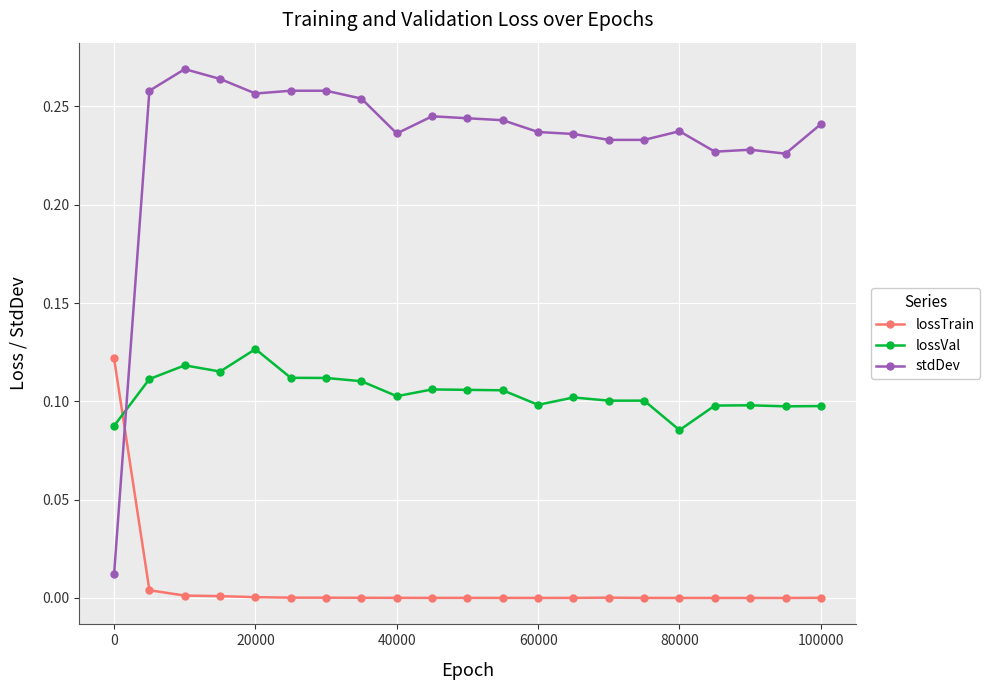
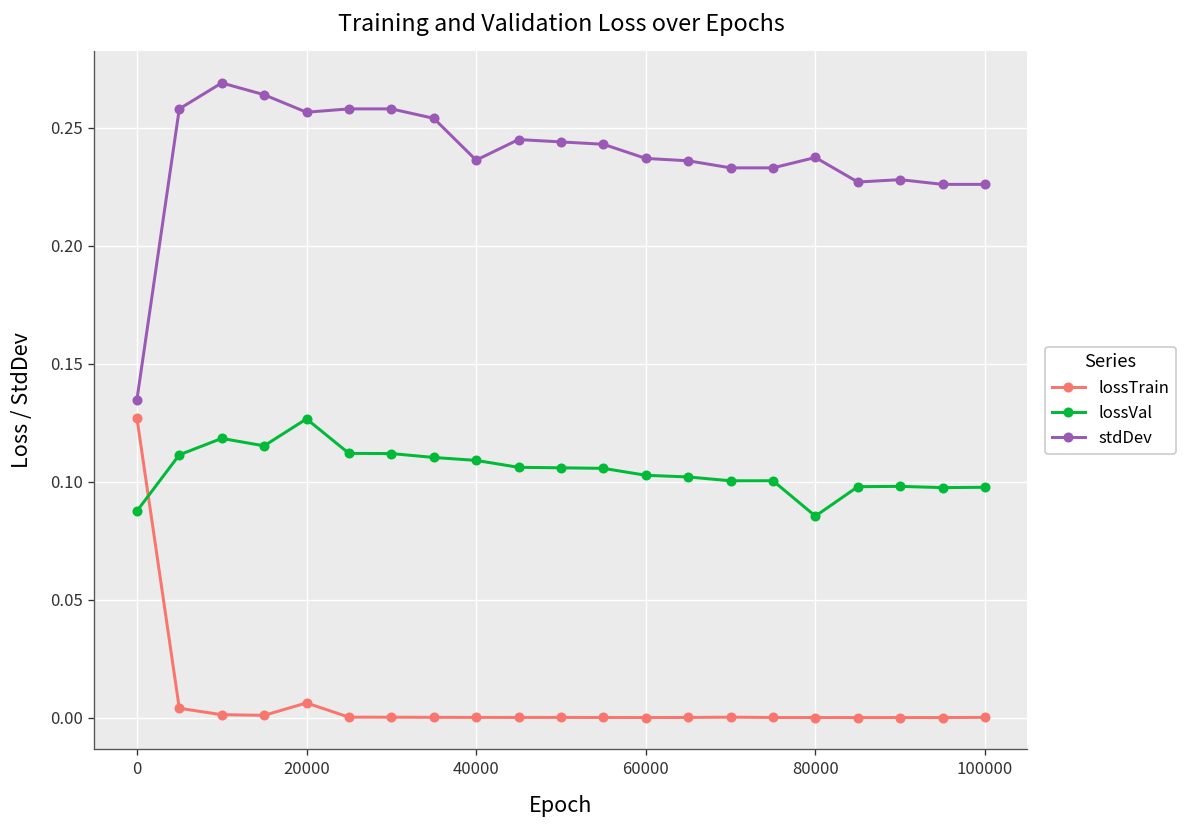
lossTrain, 0: 0.122 -> 0.127
stdDev, 0: 0.012 -> 0.135
lossTrain, 20000: 0.000 -> 0.006
lossVal, 40000: 0.103 -> 0.109
lossVal, 60000: 0.098 -> 0.103
stdDev, 100000: 0.241 -> 0.226
